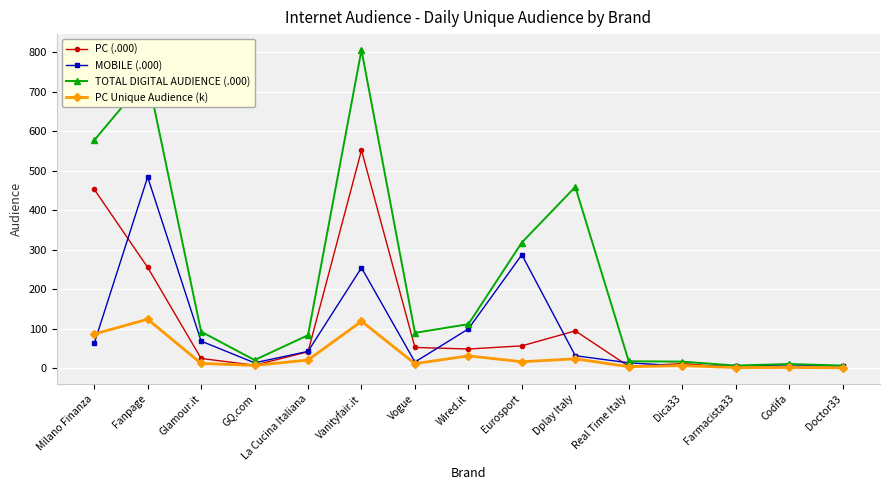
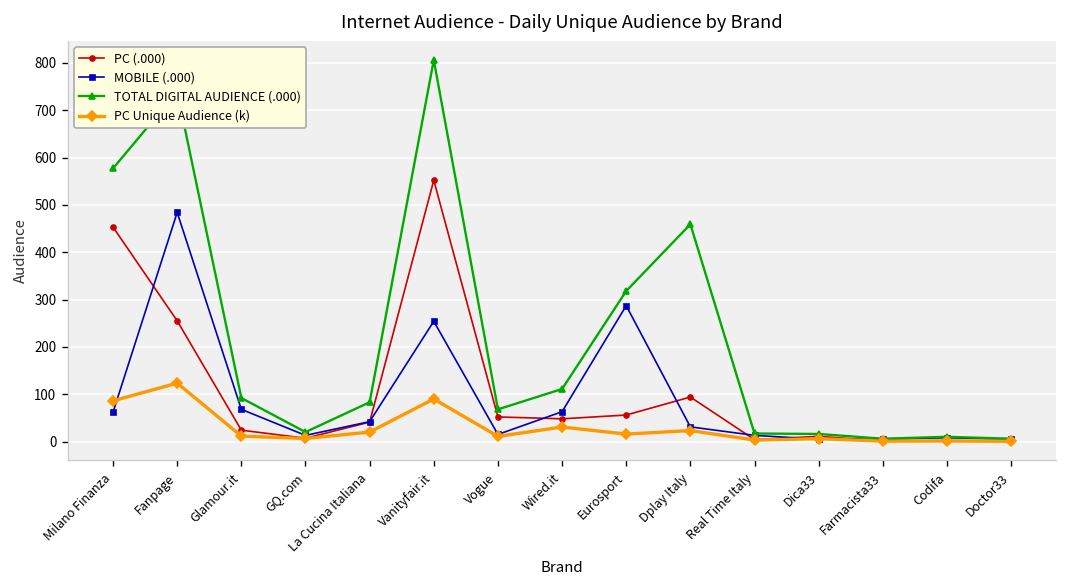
PC Unique Audience (k), Vanityfair.it: 120 -> 90
TOTAL DIGITAL AUDIENCE (.000), Vogue: 90 -> 70
MOBILE (.000), Wired.it: 100 -> 60
